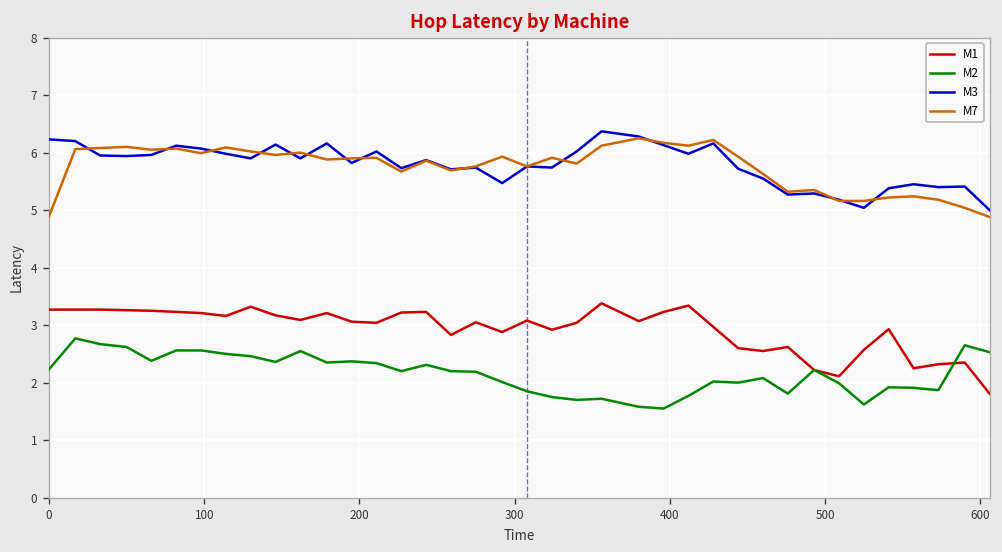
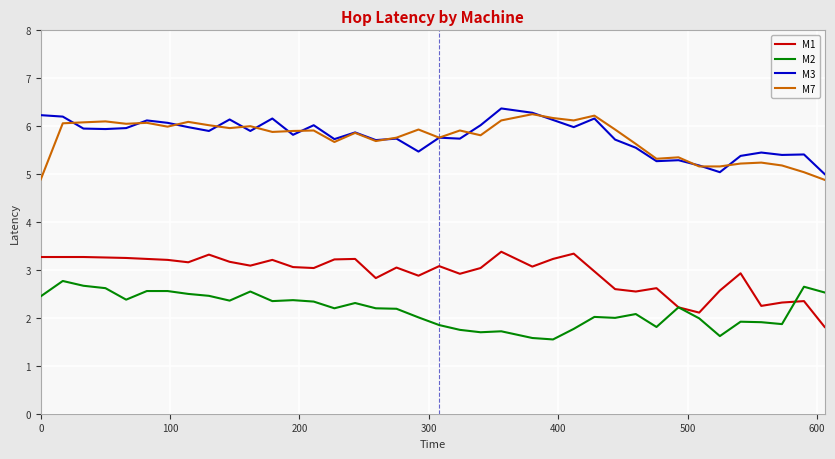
M2, 0: 2.2 -> 2.5
